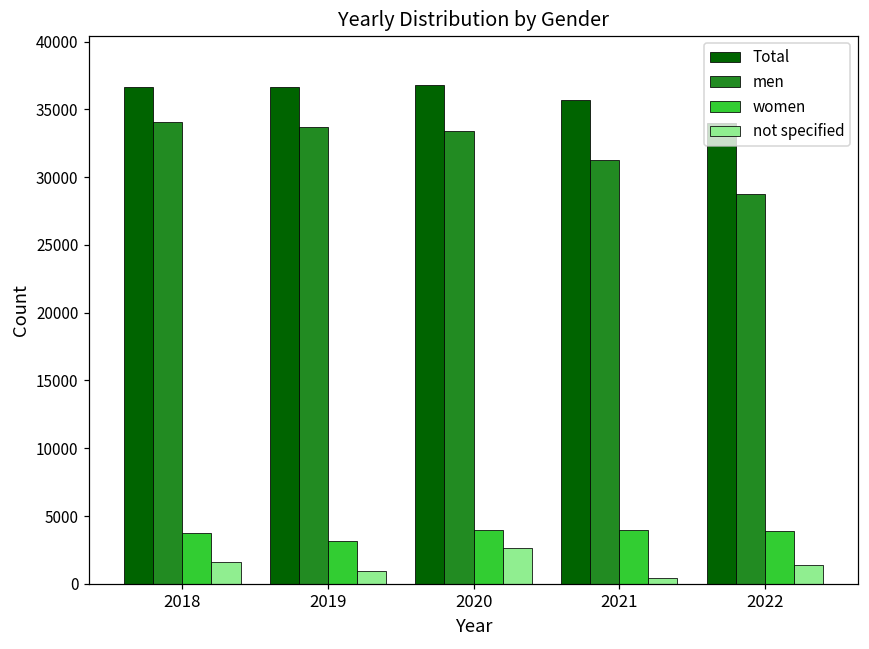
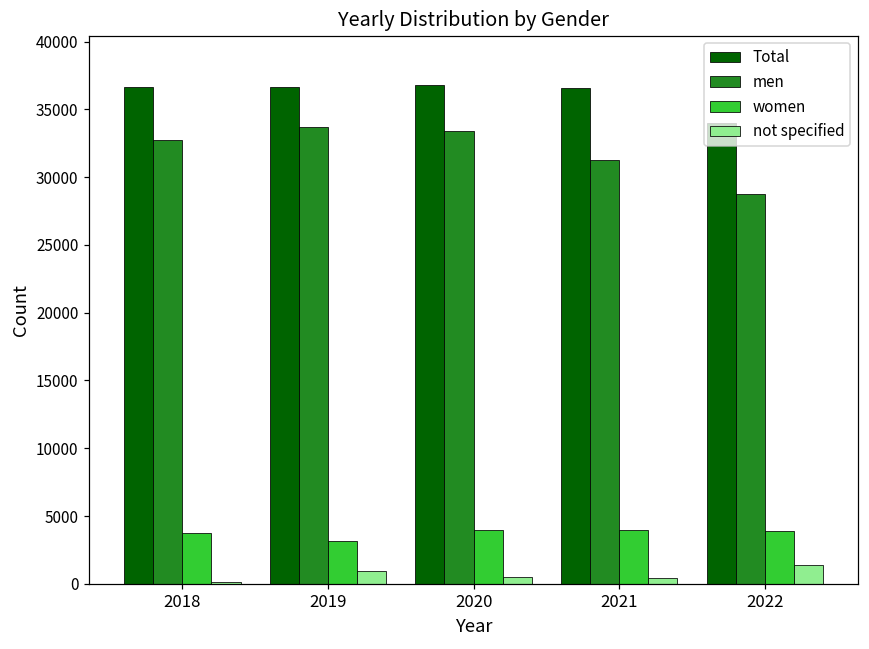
men, 2018: 34100 -> 32800
not specified, 2018: 1600 -> 200
not specified, 2020: 2600 -> 500
Total, 2021: 35700 -> 36600
